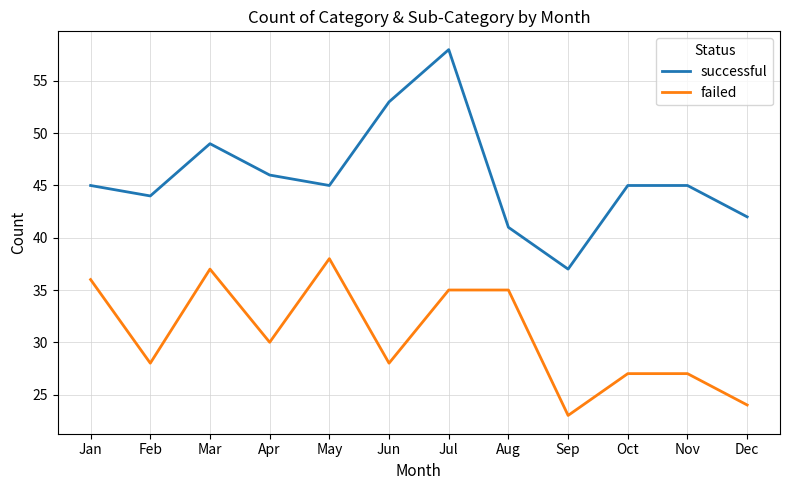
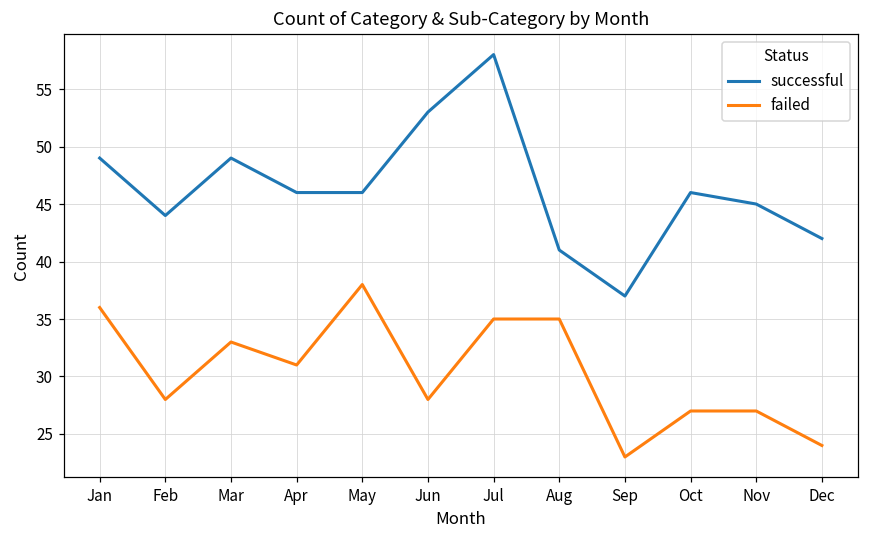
successful, Jan: 45 -> 49
failed, Mar: 37 -> 33
failed, Apr: 30 -> 31
successful, May: 45 -> 46
successful, Oct: 45 -> 46
